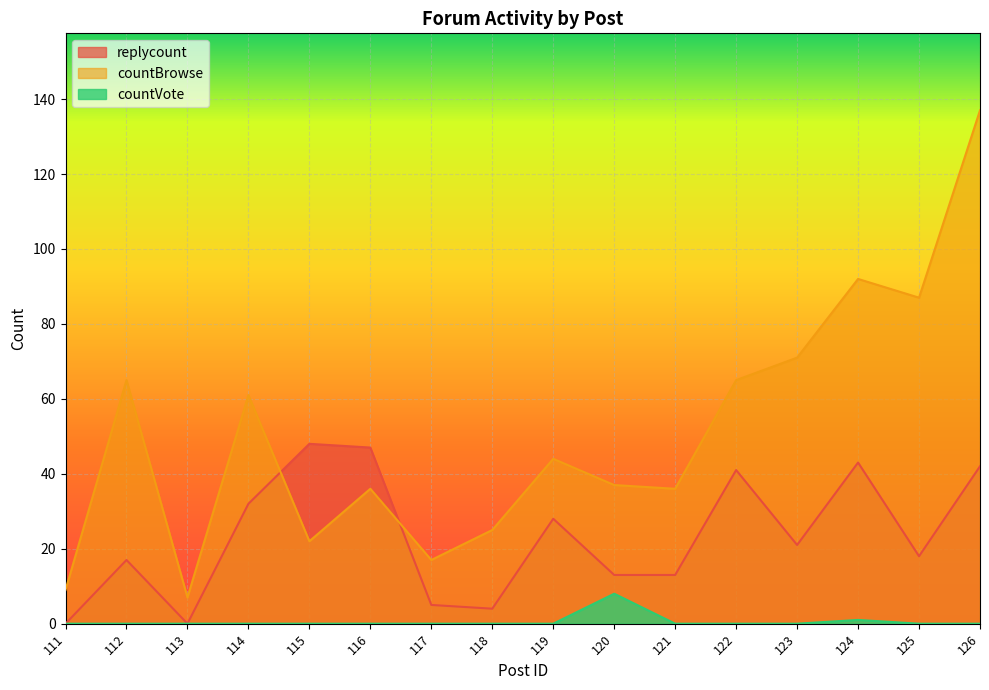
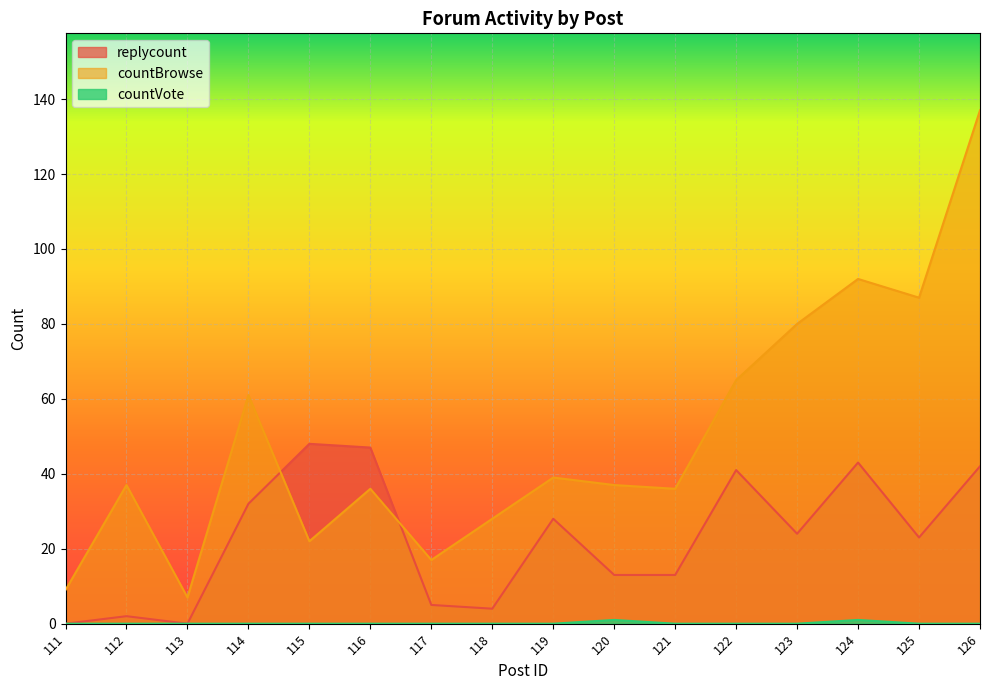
replycount, 112: 17 -> 2
countBrowse, 112: 65 -> 37
countBrowse, 118: 25 -> 28
countBrowse, 119: 44 -> 39
countVote, 120: 8 -> 1
replycount, 123: 21 -> 24
countBrowse, 123: 71 -> 80
replycount, 125: 18 -> 23
